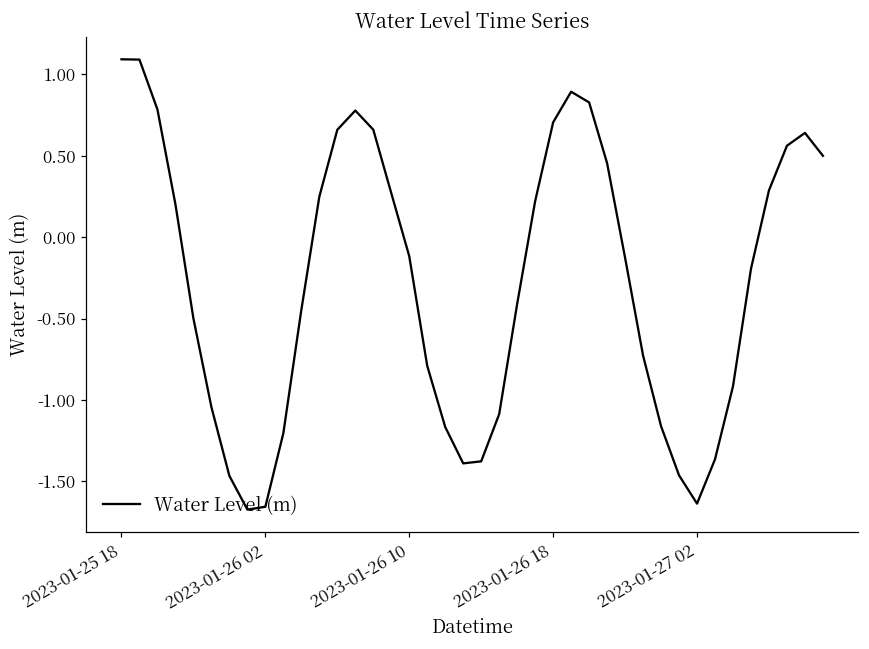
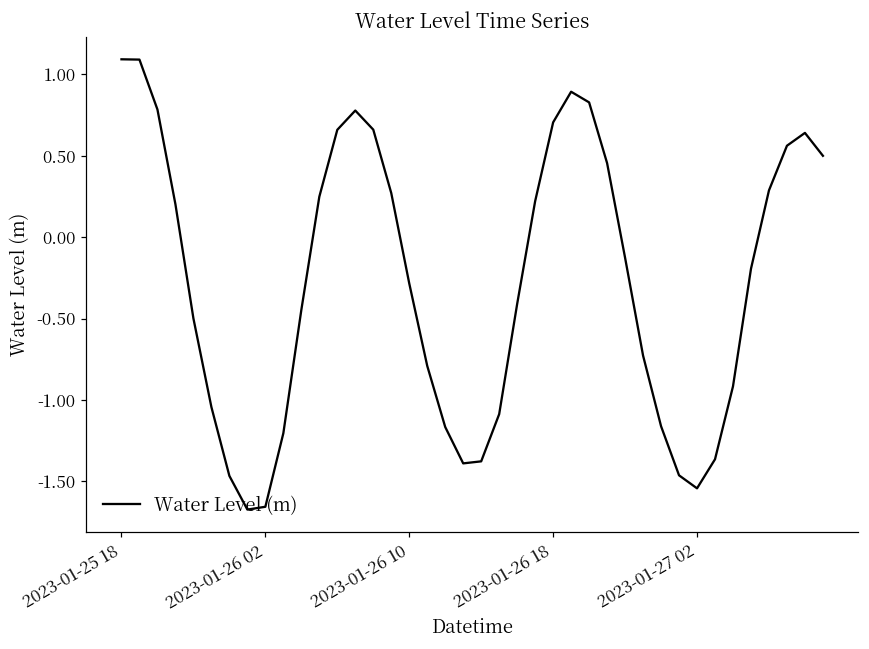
2023-01-26 10: -0.12 -> -0.28
2023-01-27 02: -1.64 -> -1.54
